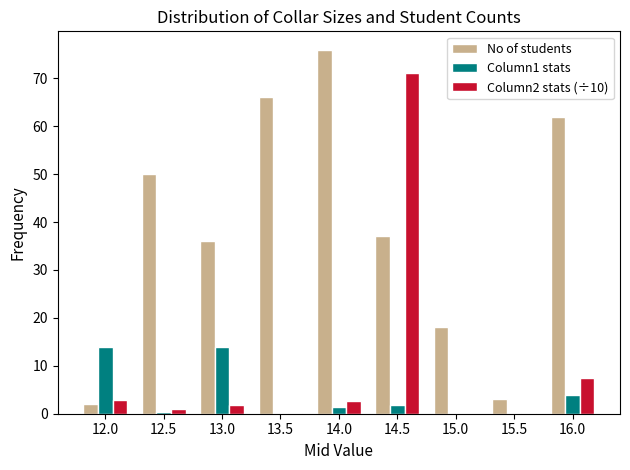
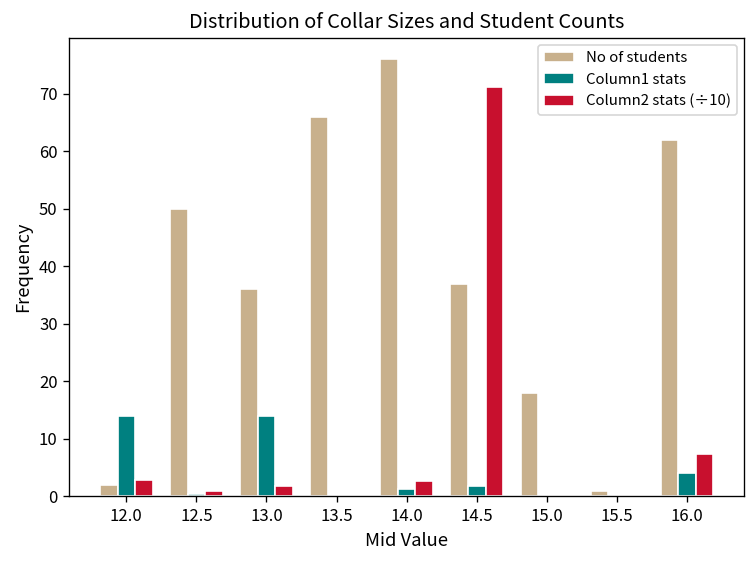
No of students, 15.5: 3 -> 1
